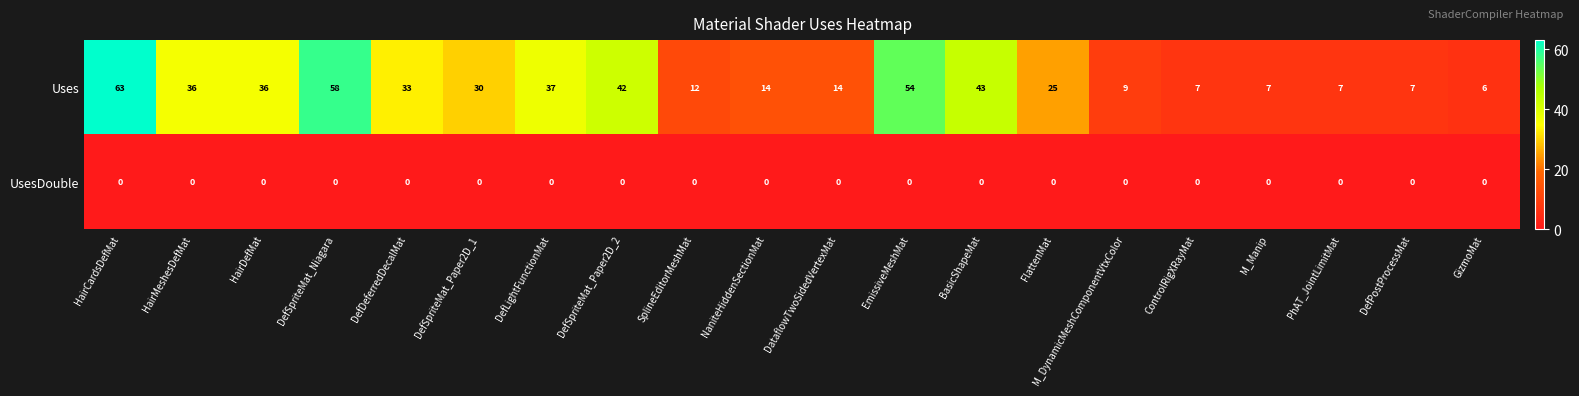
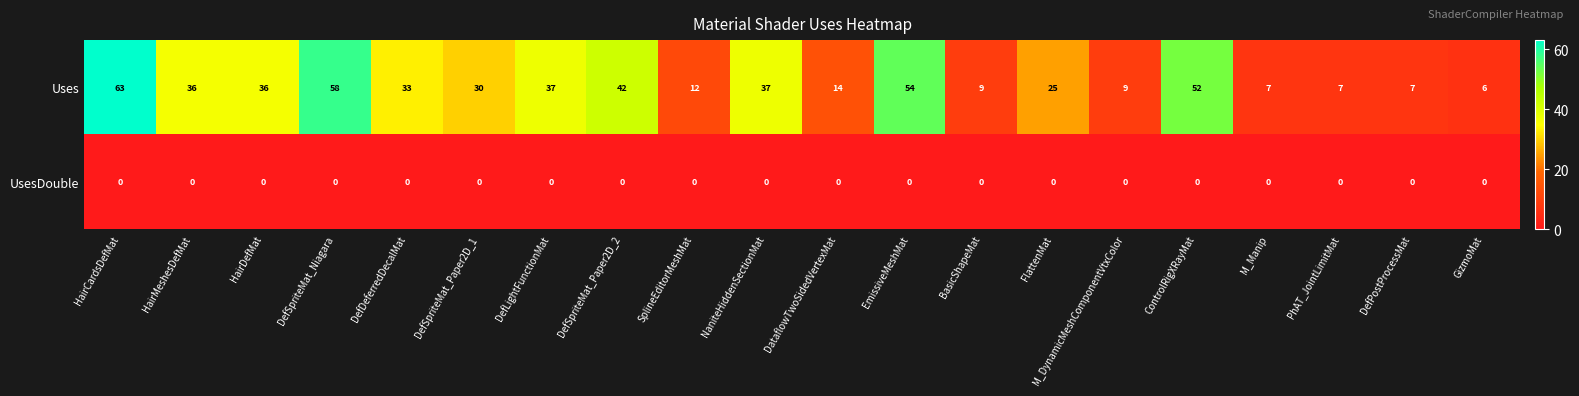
Uses, NaniteHiddenSectionMat: 14 -> 37
Uses, BasicShapeMat: 43 -> 9
Uses, ControlRigXRayMat: 7 -> 52
